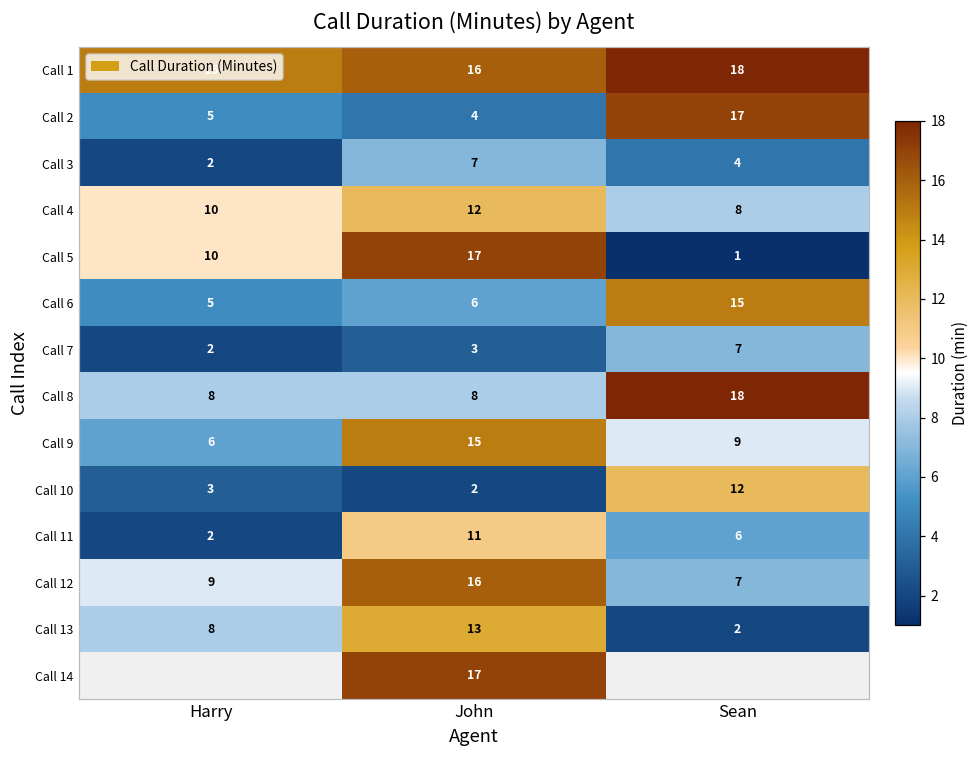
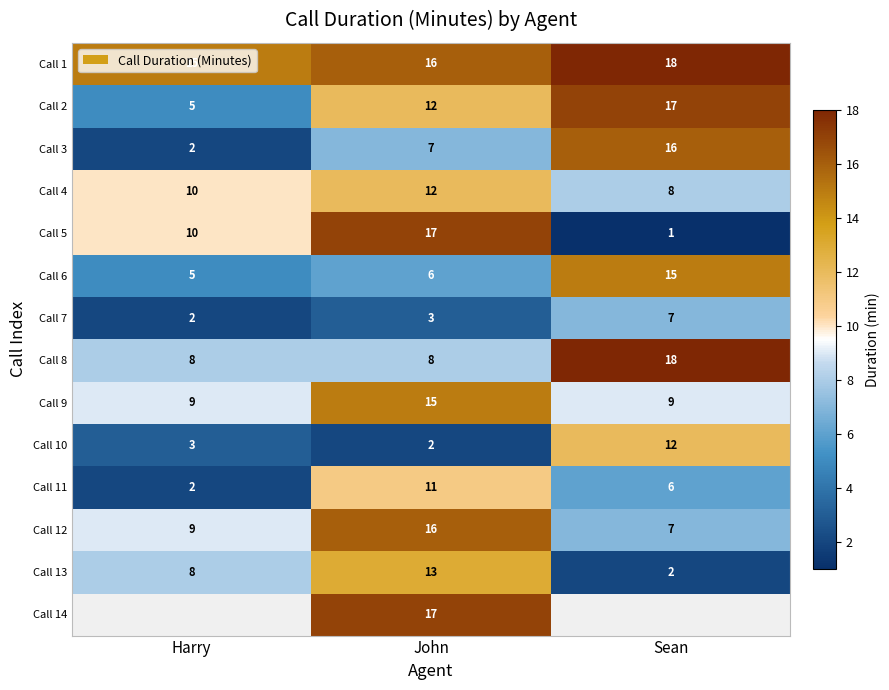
Call 2, John: 4 -> 12
Call 3, Sean: 4 -> 16
Call 9, Harry: 6 -> 9
